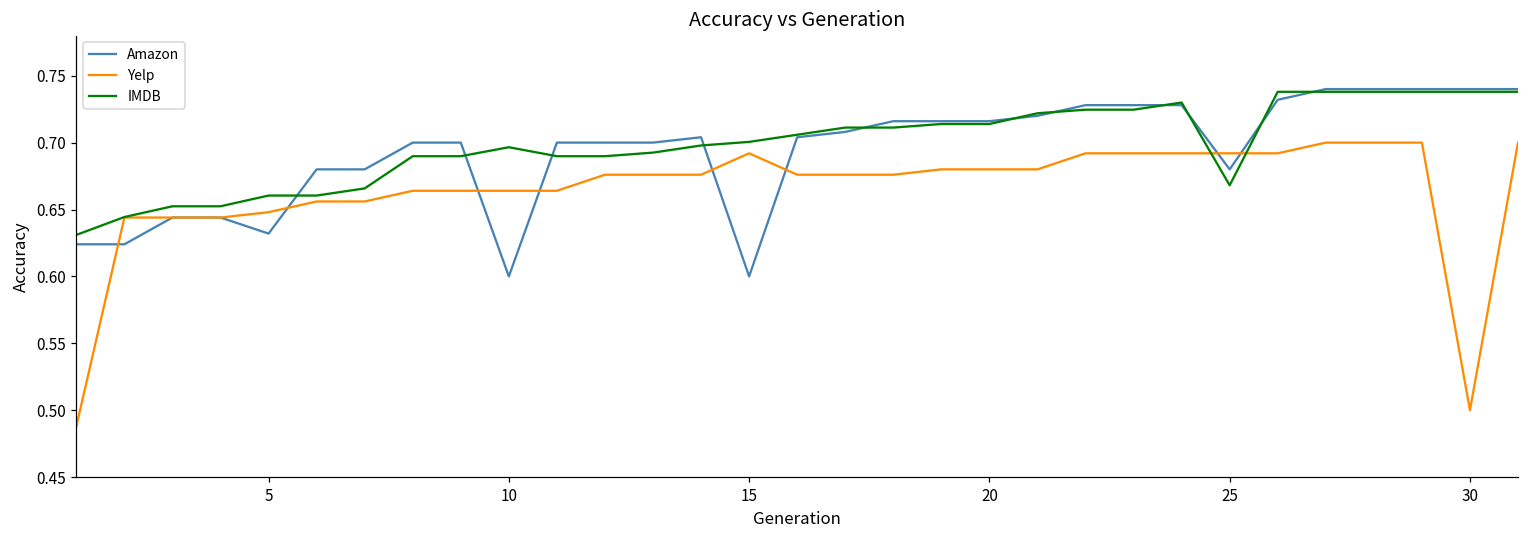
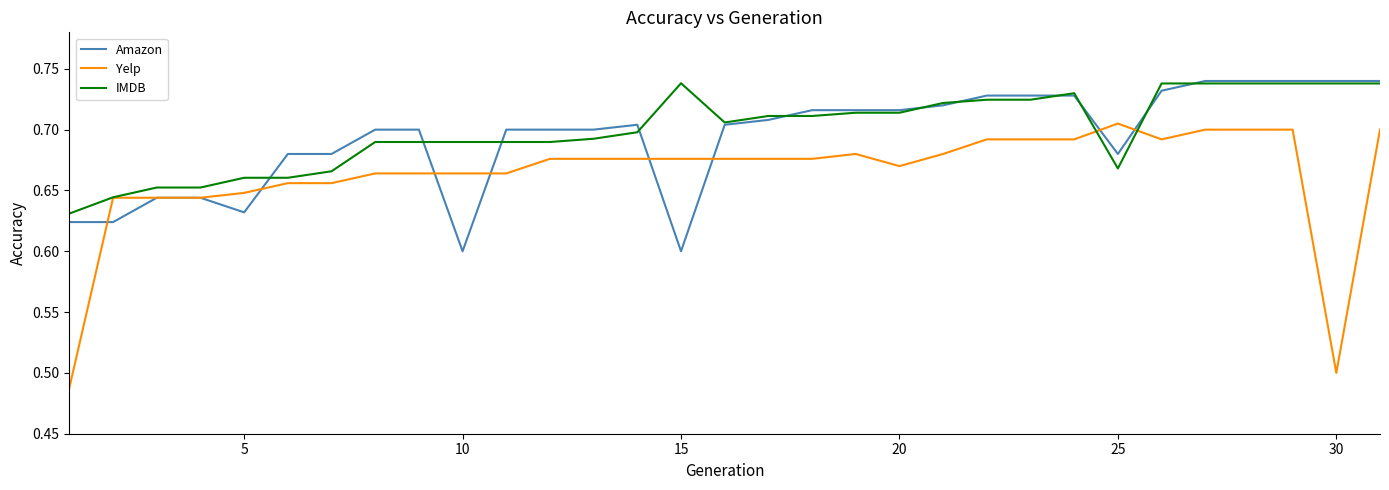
IMDB, 10: 0.697 -> 0.690
Yelp, 15: 0.692 -> 0.676
IMDB, 15: 0.701 -> 0.738
Yelp, 20: 0.68 -> 0.67
Yelp, 25: 0.692 -> 0.705
